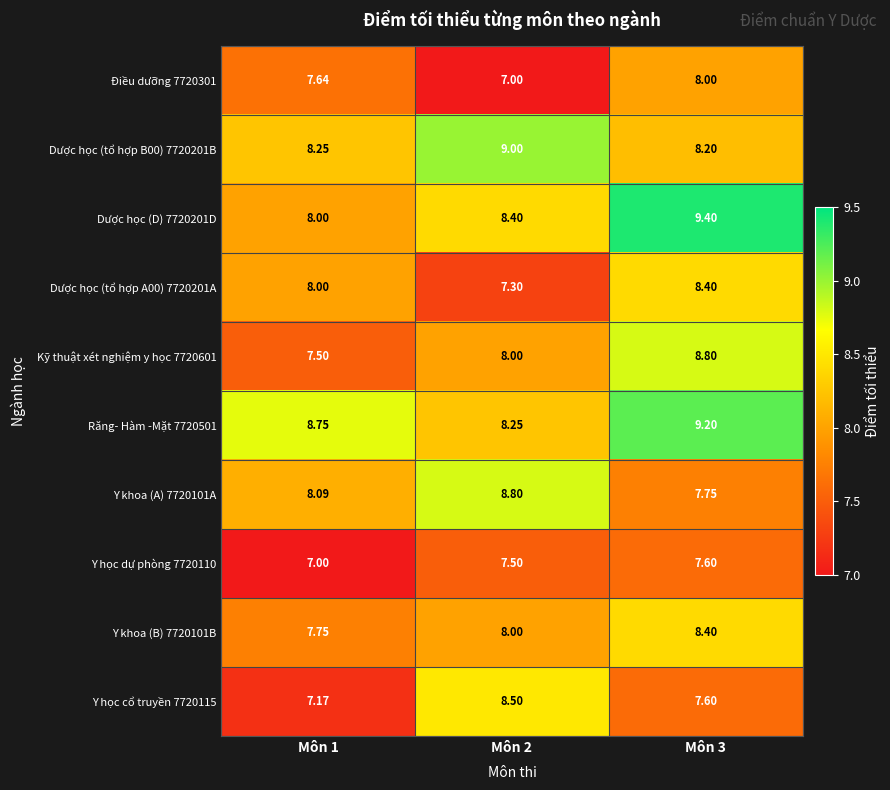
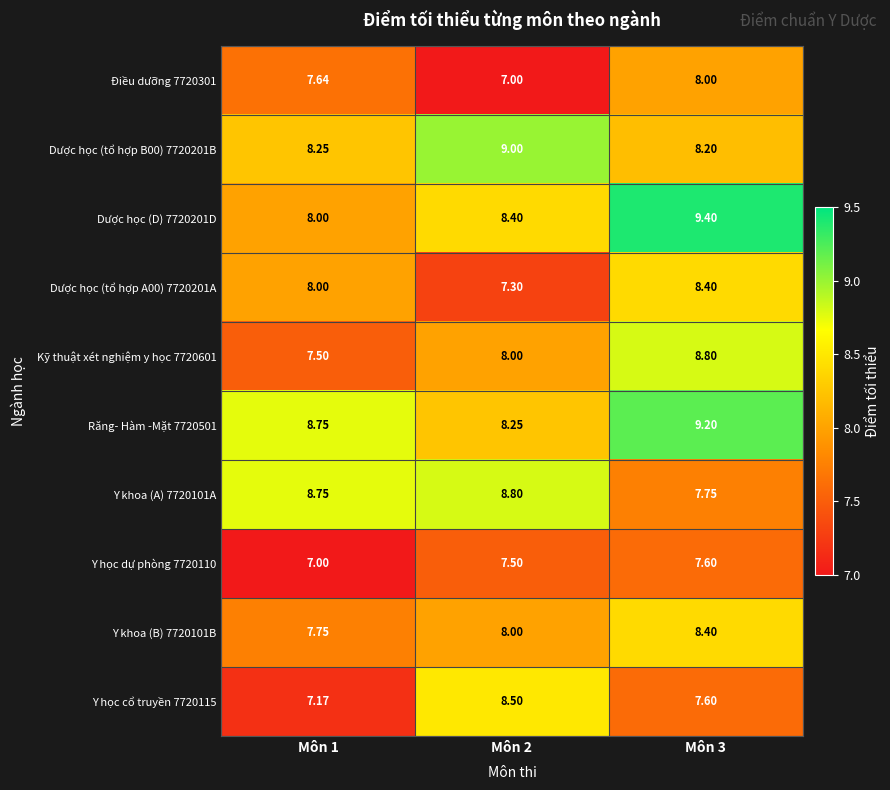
Y khoa (A) 7720101A, Môn 1: 8.09 -> 8.75
